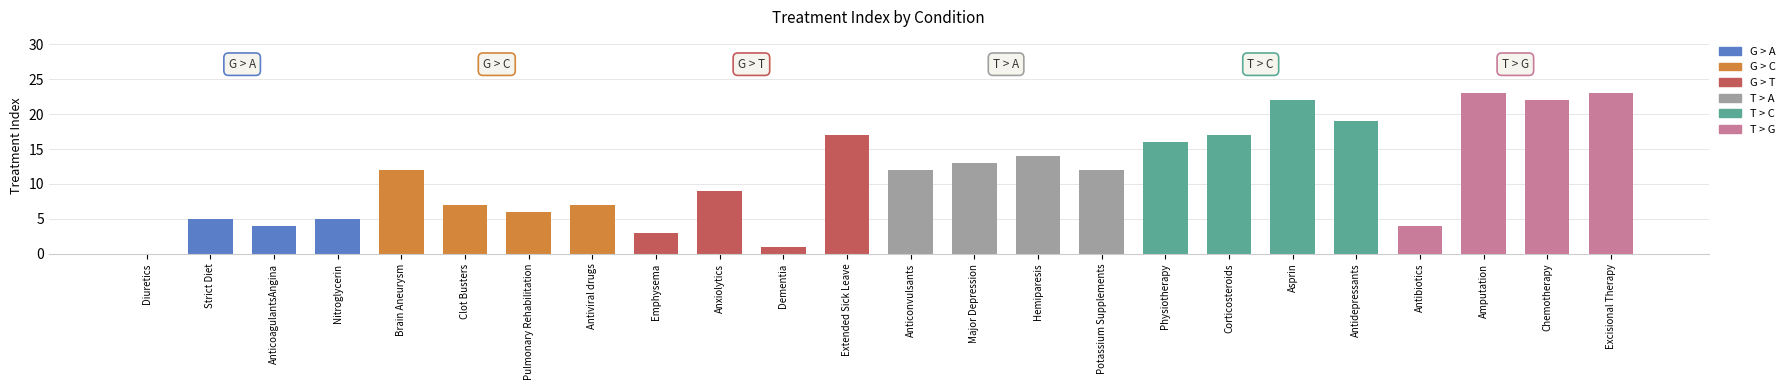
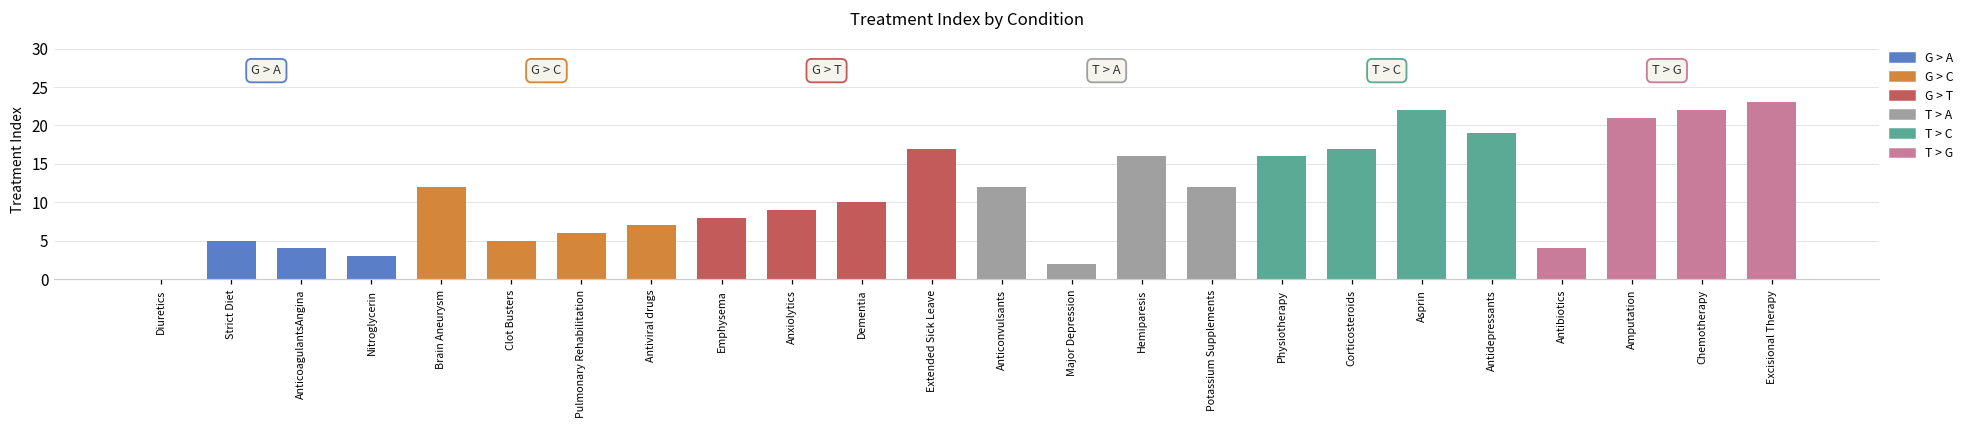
Nitroglycerin: 5 -> 3
Clot Busters: 7 -> 5
Emphysema: 3 -> 8
Dementia: 1 -> 10
Major Depression: 13 -> 2
Hemiparesis: 14 -> 16
Amputation: 23 -> 21
